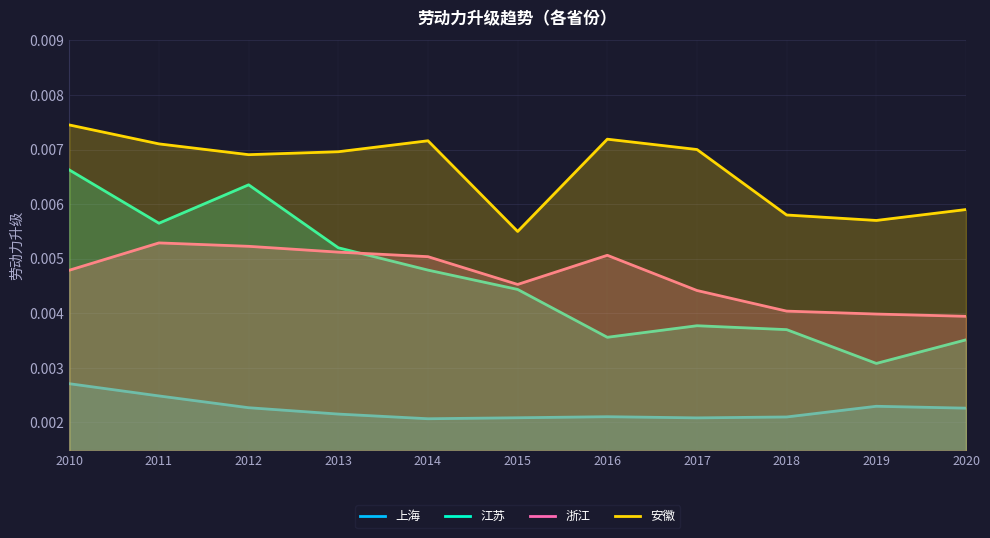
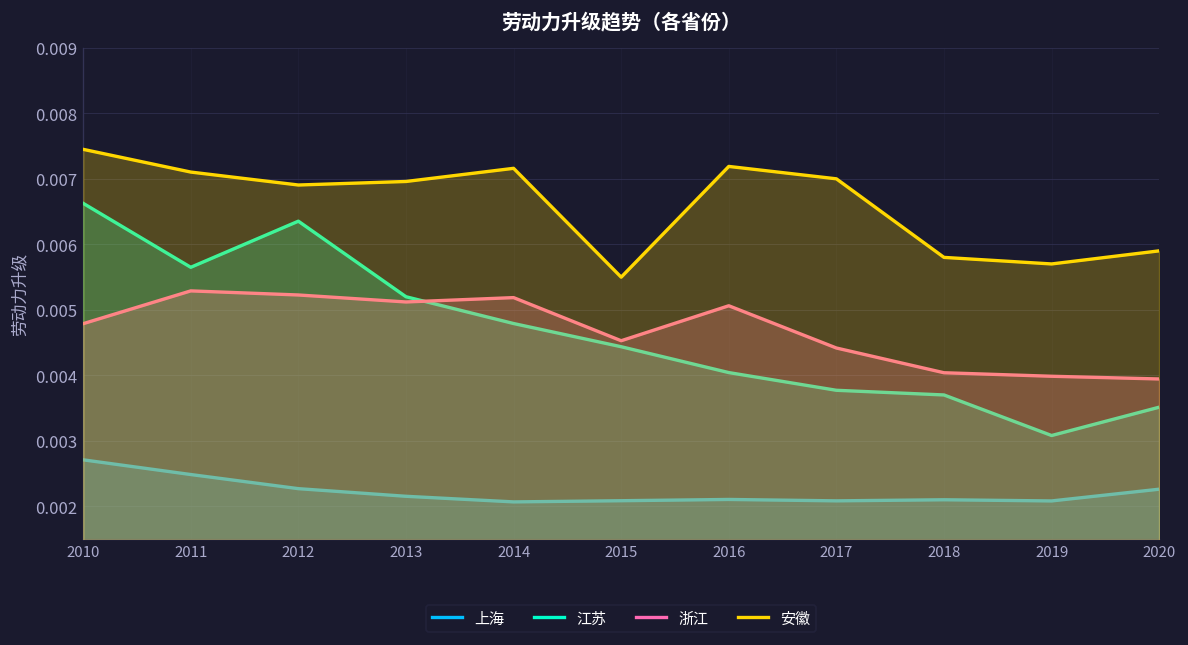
浙江, 2014: 0.0050 -> 0.0052
江苏, 2016: 0.0036 -> 0.0040
上海, 2019: 0.0023 -> 0.0021
